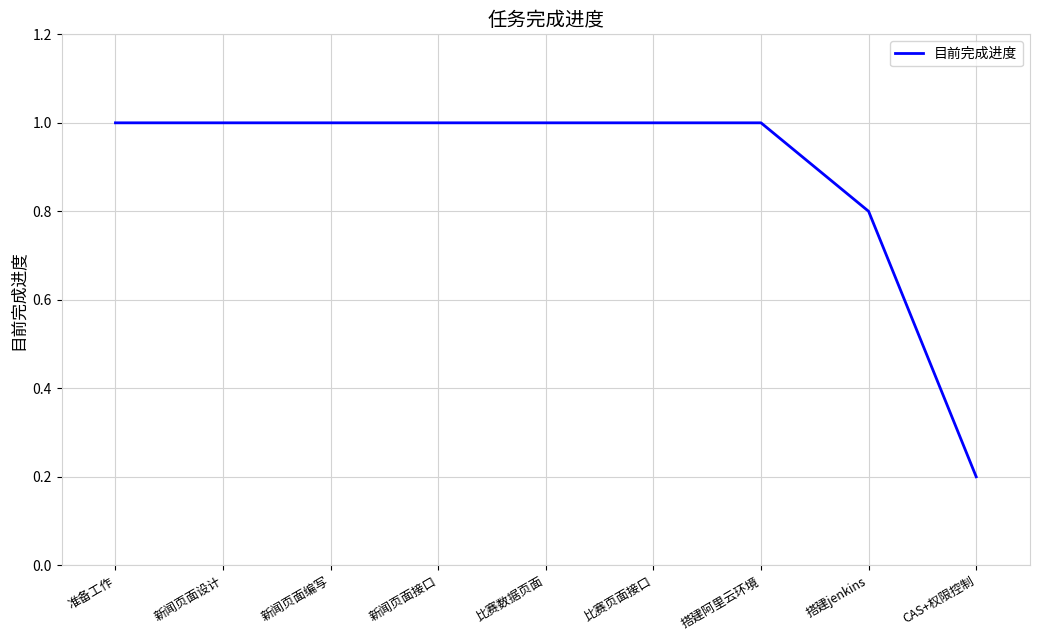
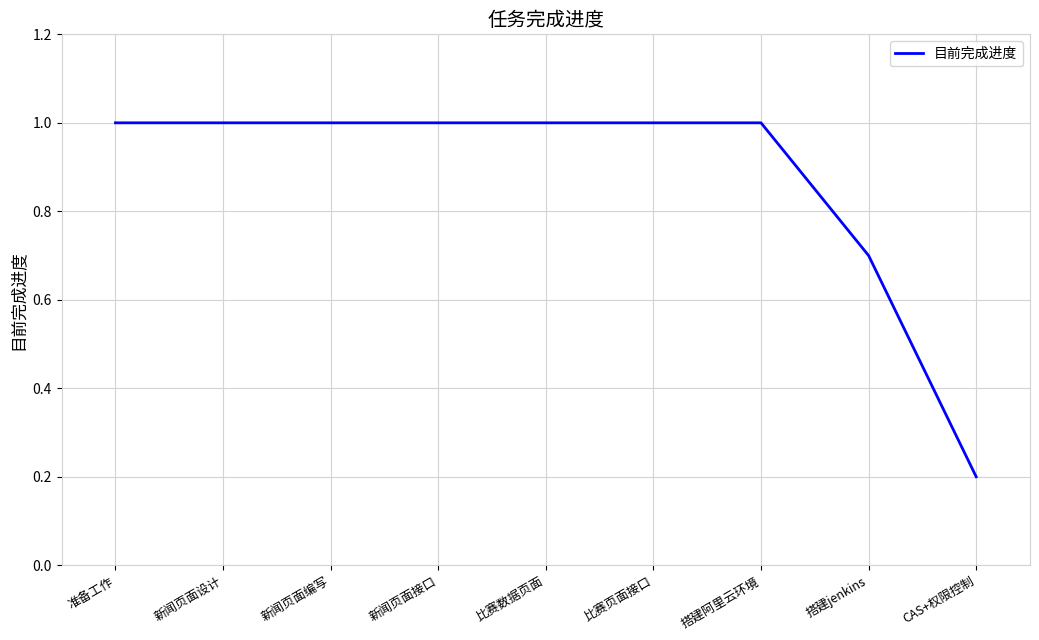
搭建jenkins: 0.8 -> 0.7
